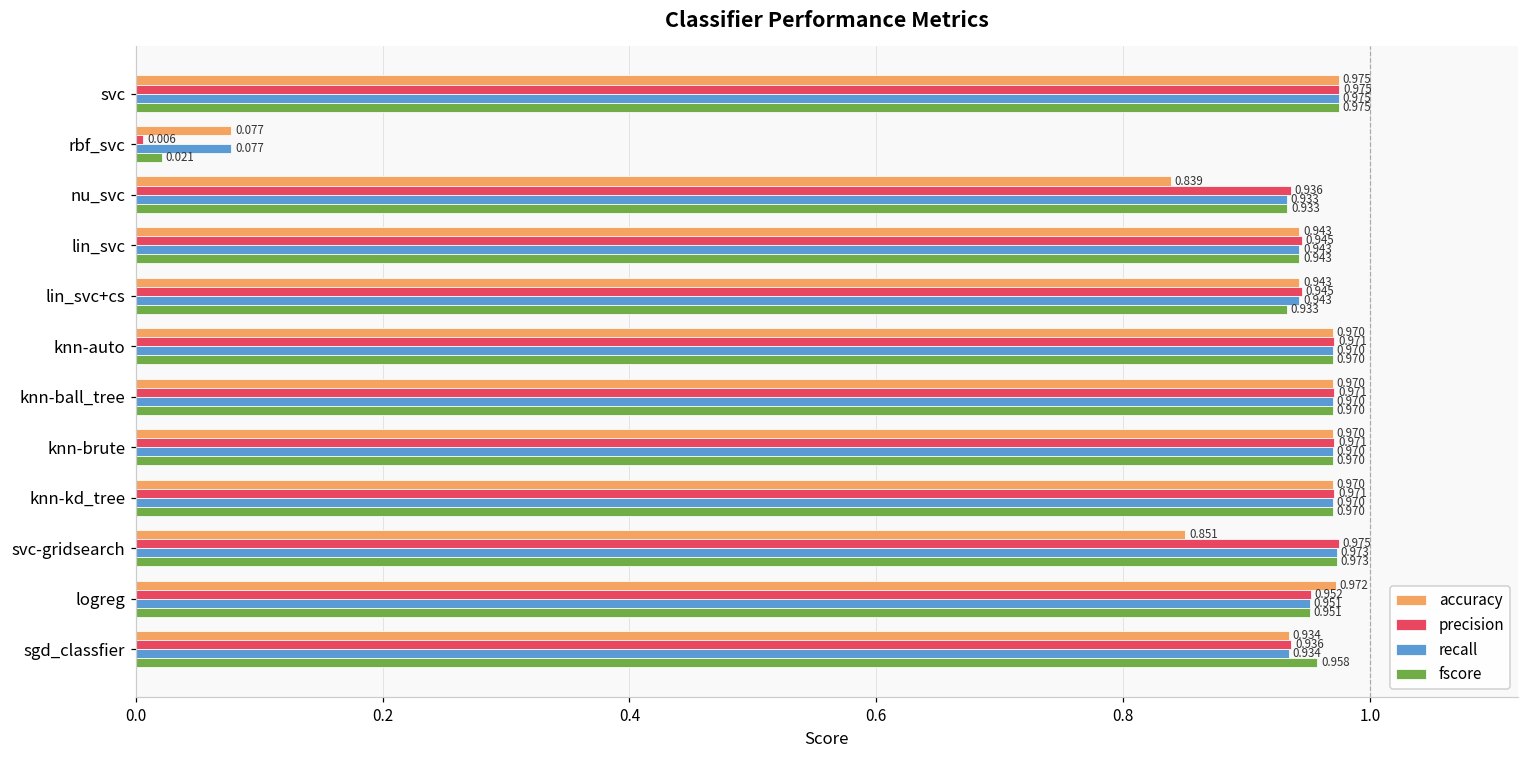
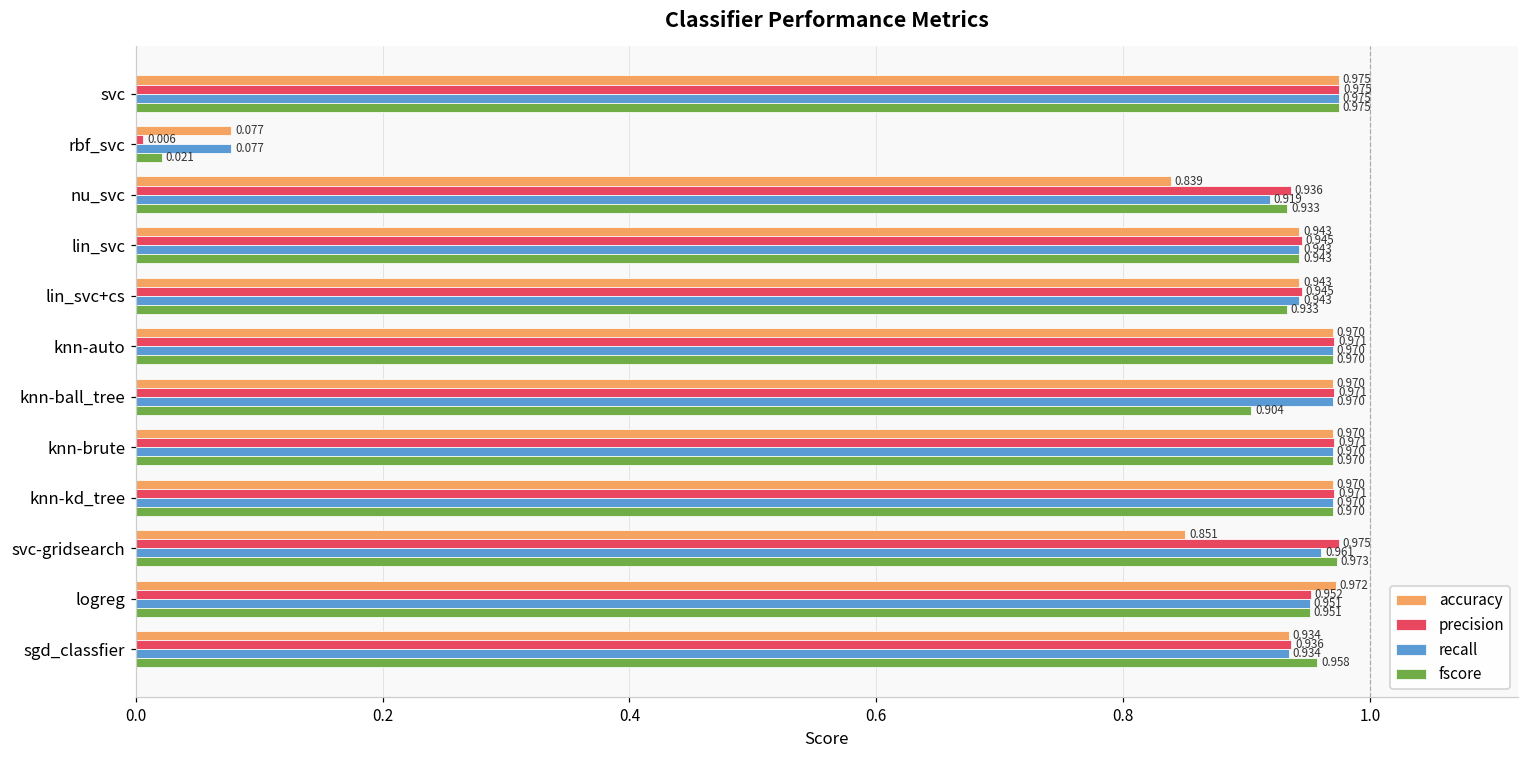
recall, nu_svc: 0.933 -> 0.919
fscore, knn-ball_tree: 0.970 -> 0.904
recall, svc-gridsearch: 0.973 -> 0.961
